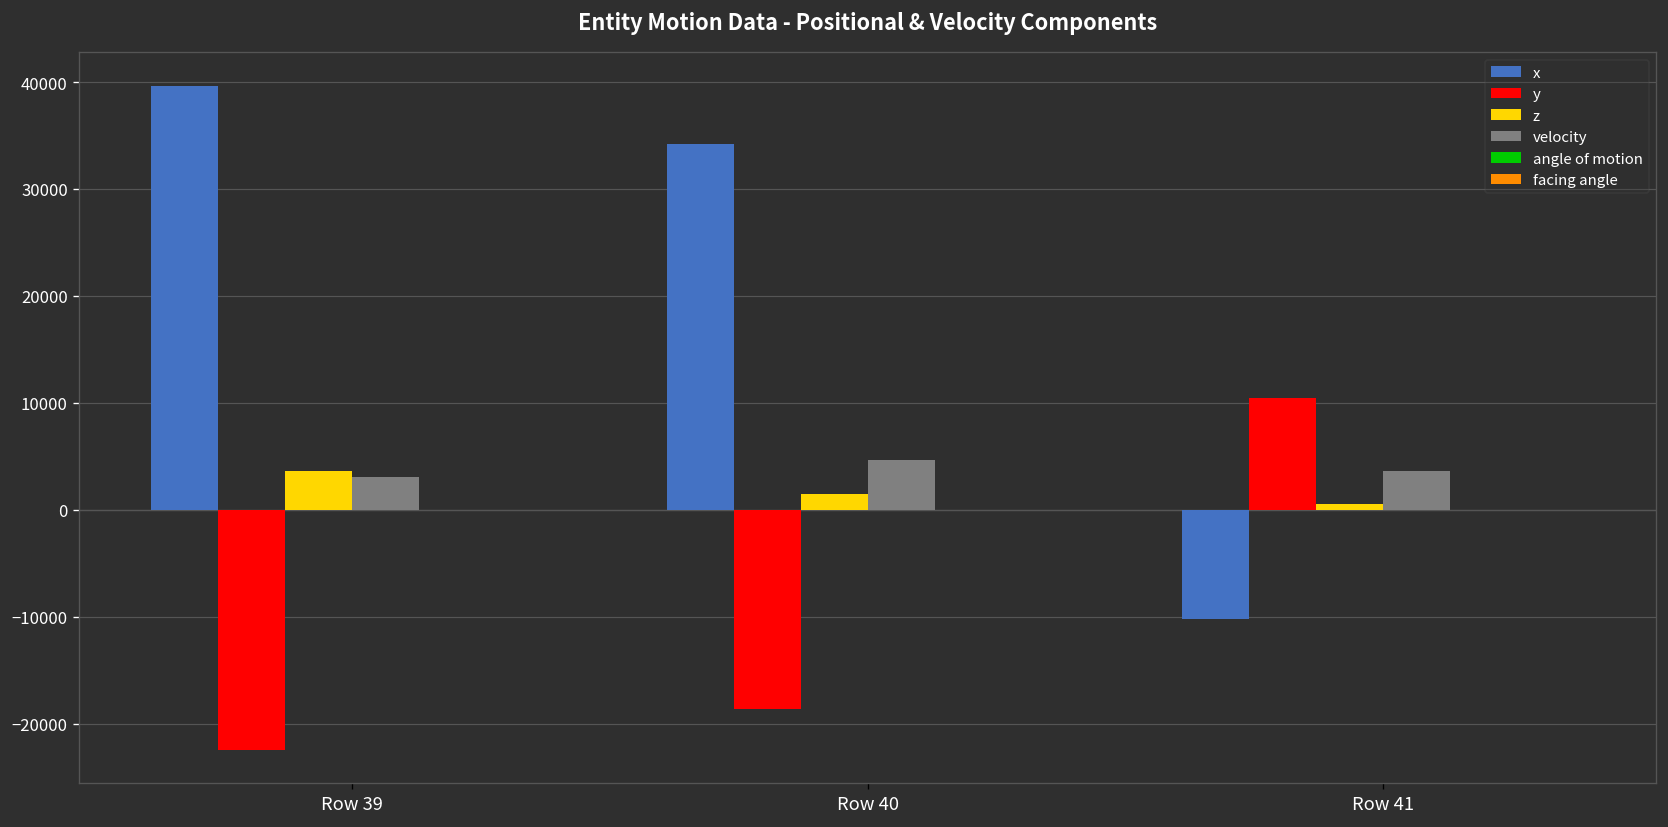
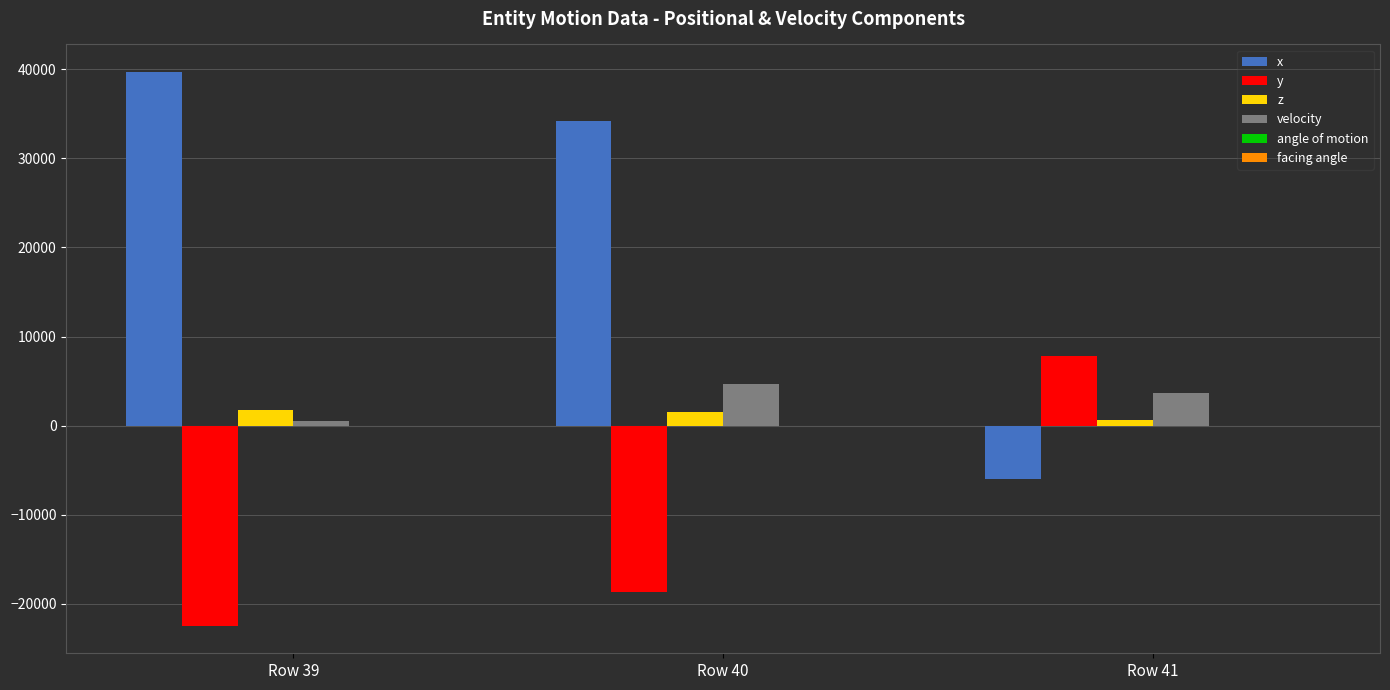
z, Row 39: 4000 -> 2000
velocity, Row 39: 3000 -> 1000
x, Row 41: -10000 -> -6000
y, Row 41: 10000 -> 8000
